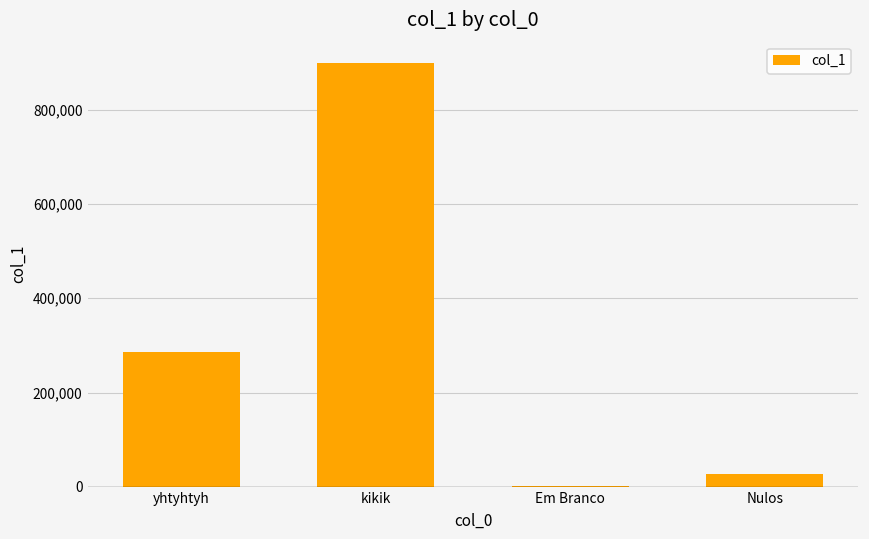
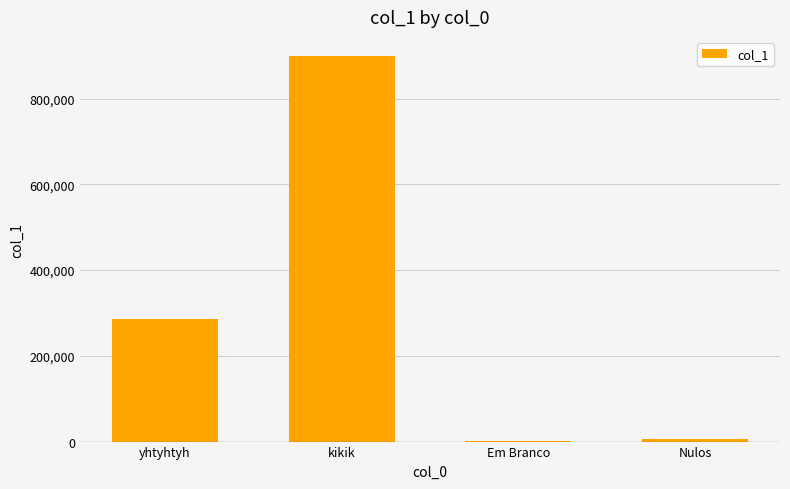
Nulos: 30,000 -> 10,000
